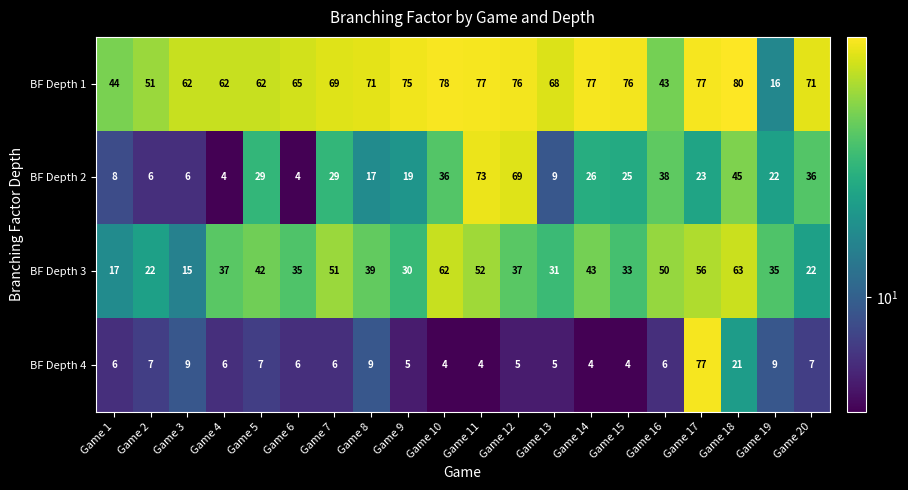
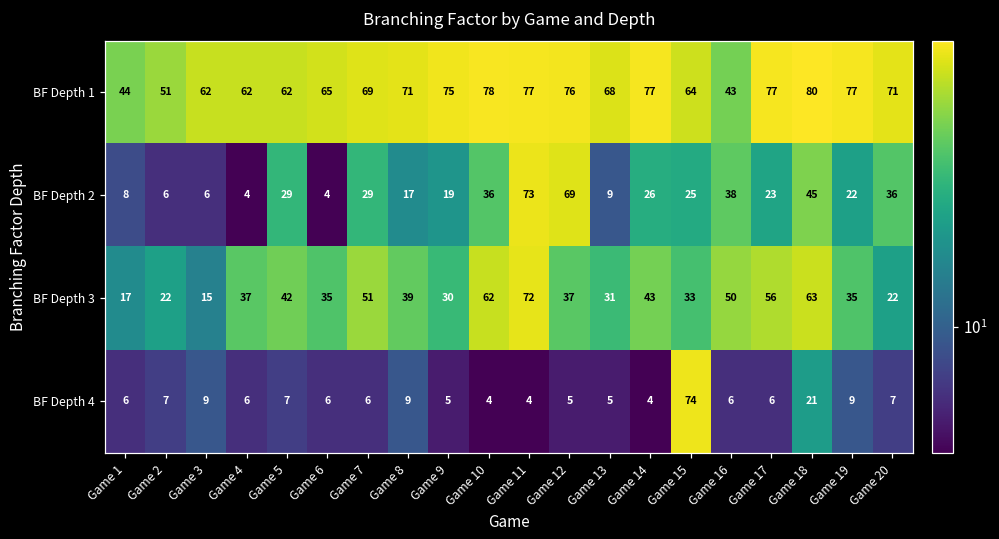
BF Depth 1, Game 15: 76 -> 64
BF Depth 1, Game 19: 16 -> 77
BF Depth 3, Game 11: 52 -> 72
BF Depth 4, Game 15: 4 -> 74
BF Depth 4, Game 17: 77 -> 6
